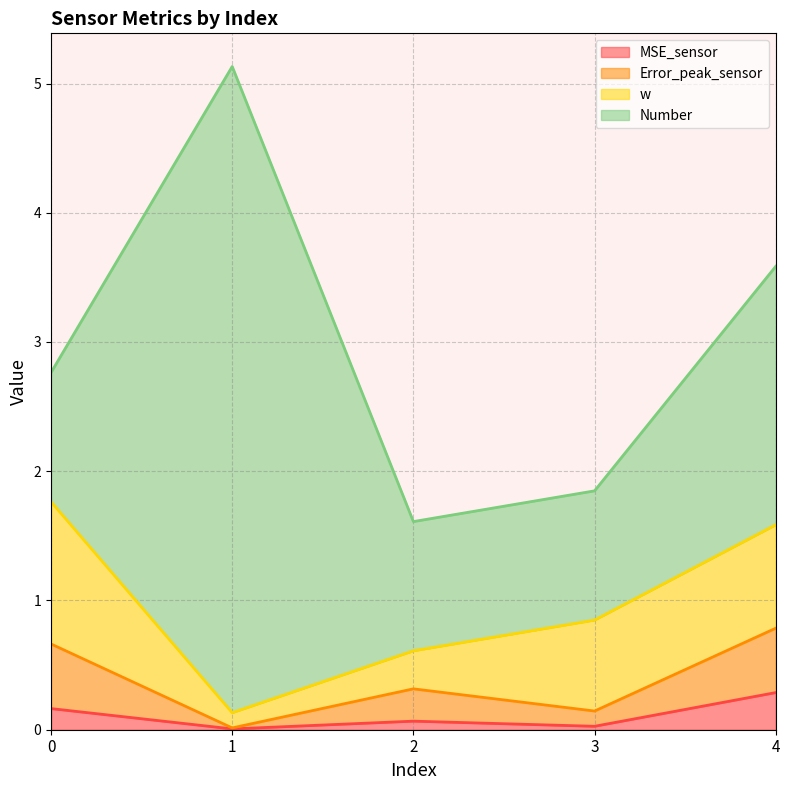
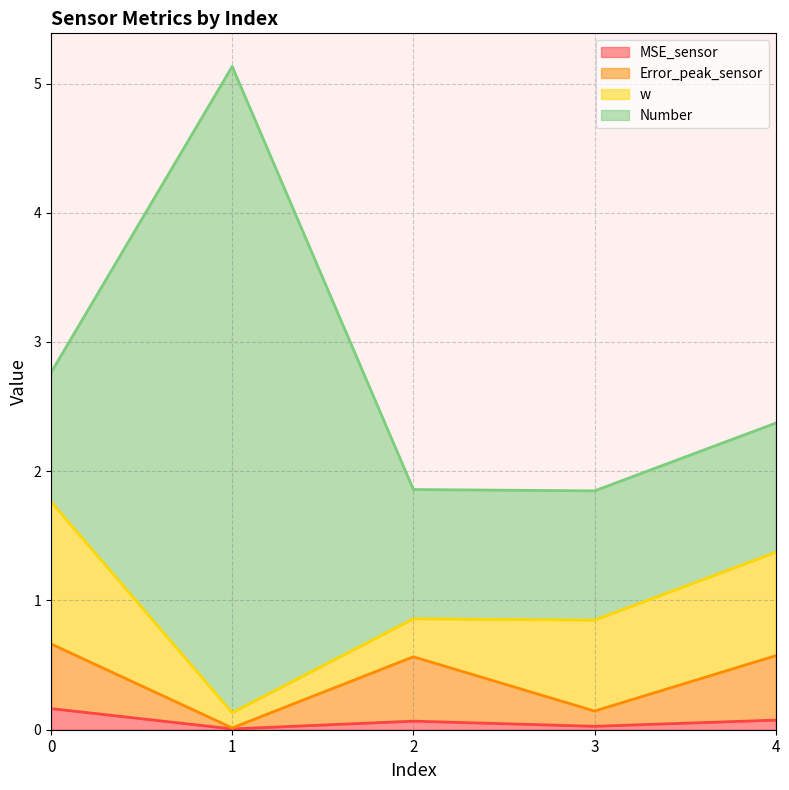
Error_peak_sensor, 2: 0.25 -> 0.50
MSE_sensor, 4: 0.29 -> 0.07
Number, 4: 2 -> 1
